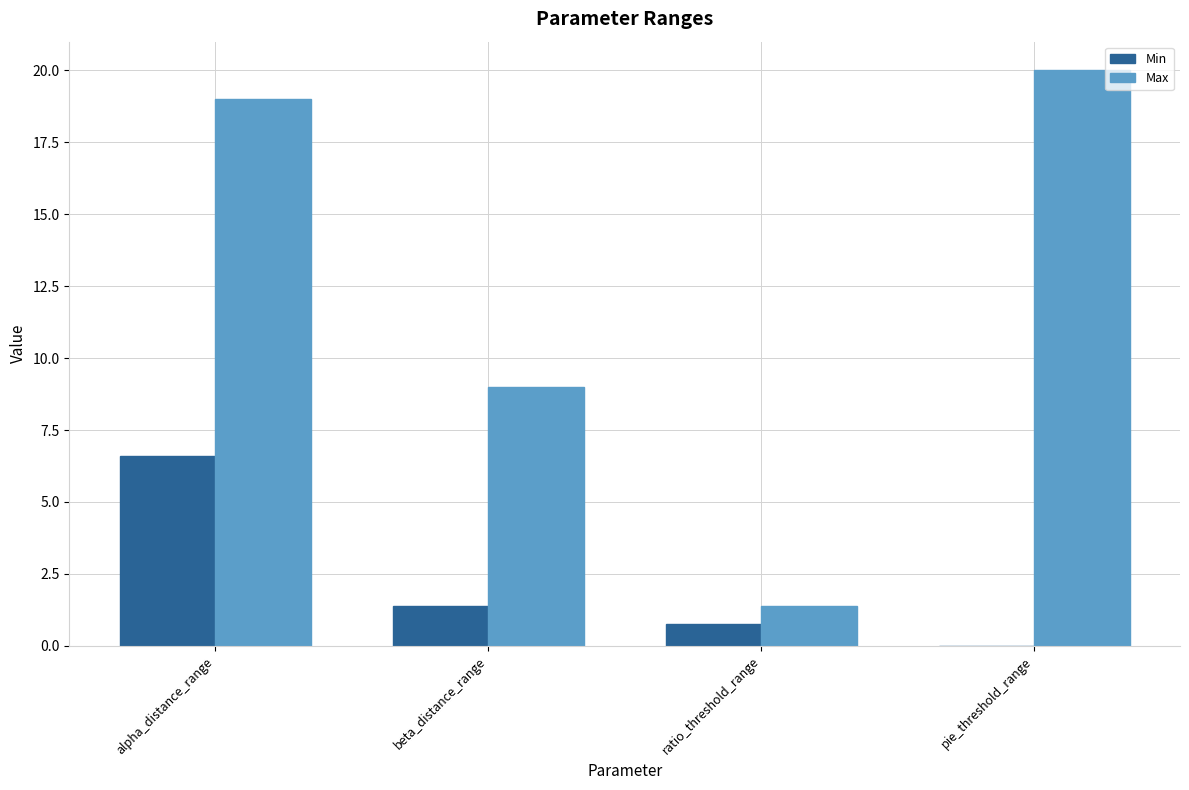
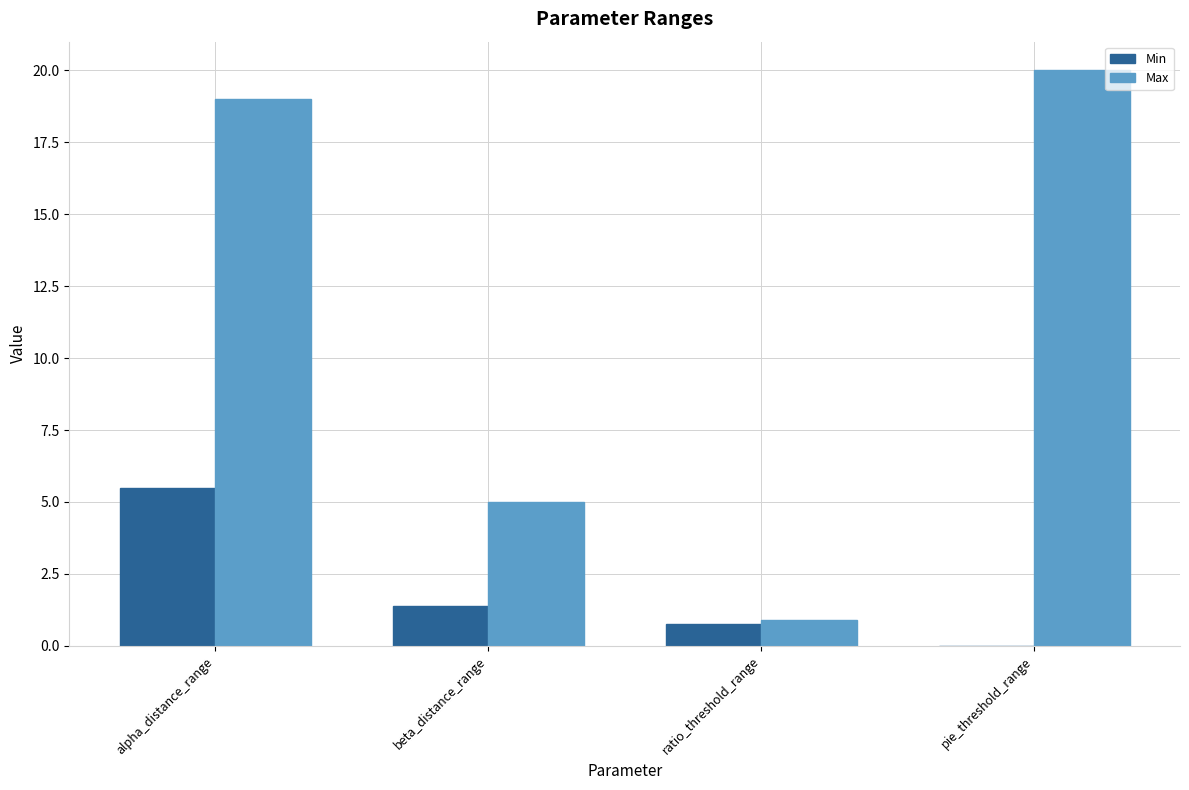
Min, alpha_distance_range: 6.6 -> 5.5
Max, beta_distance_range: 9 -> 5
Max, ratio_threshold_range: 1.4 -> 0.9
